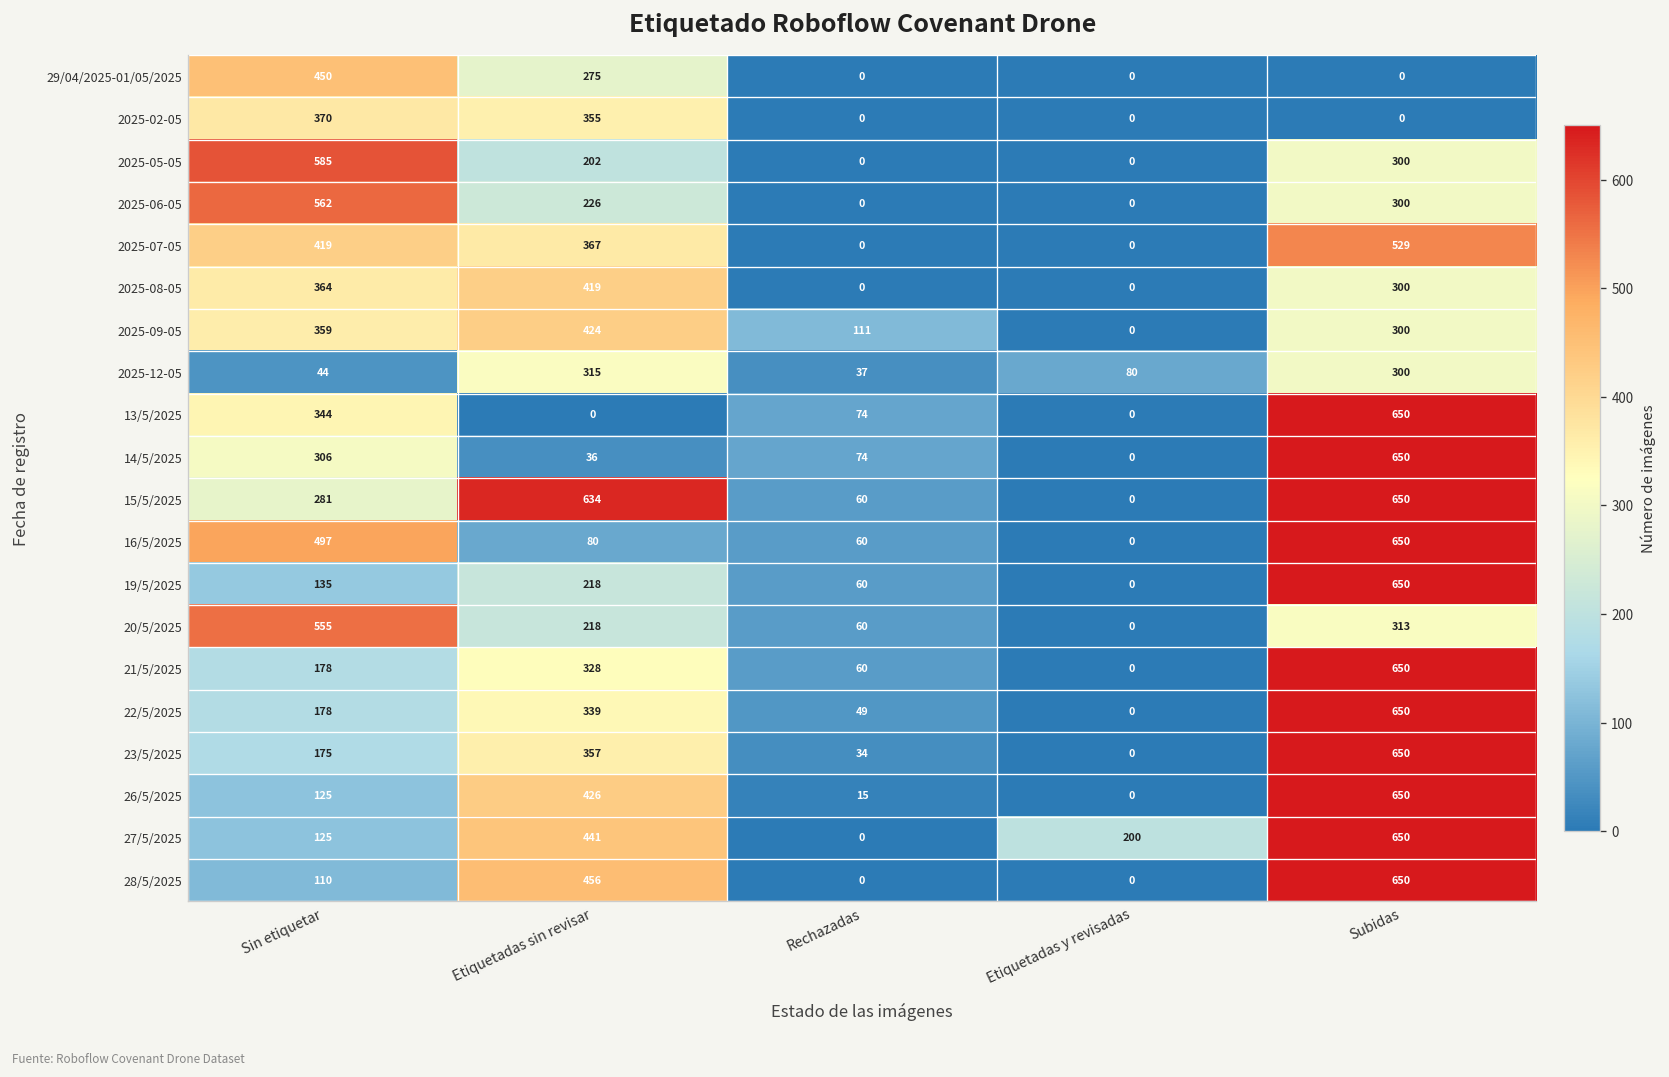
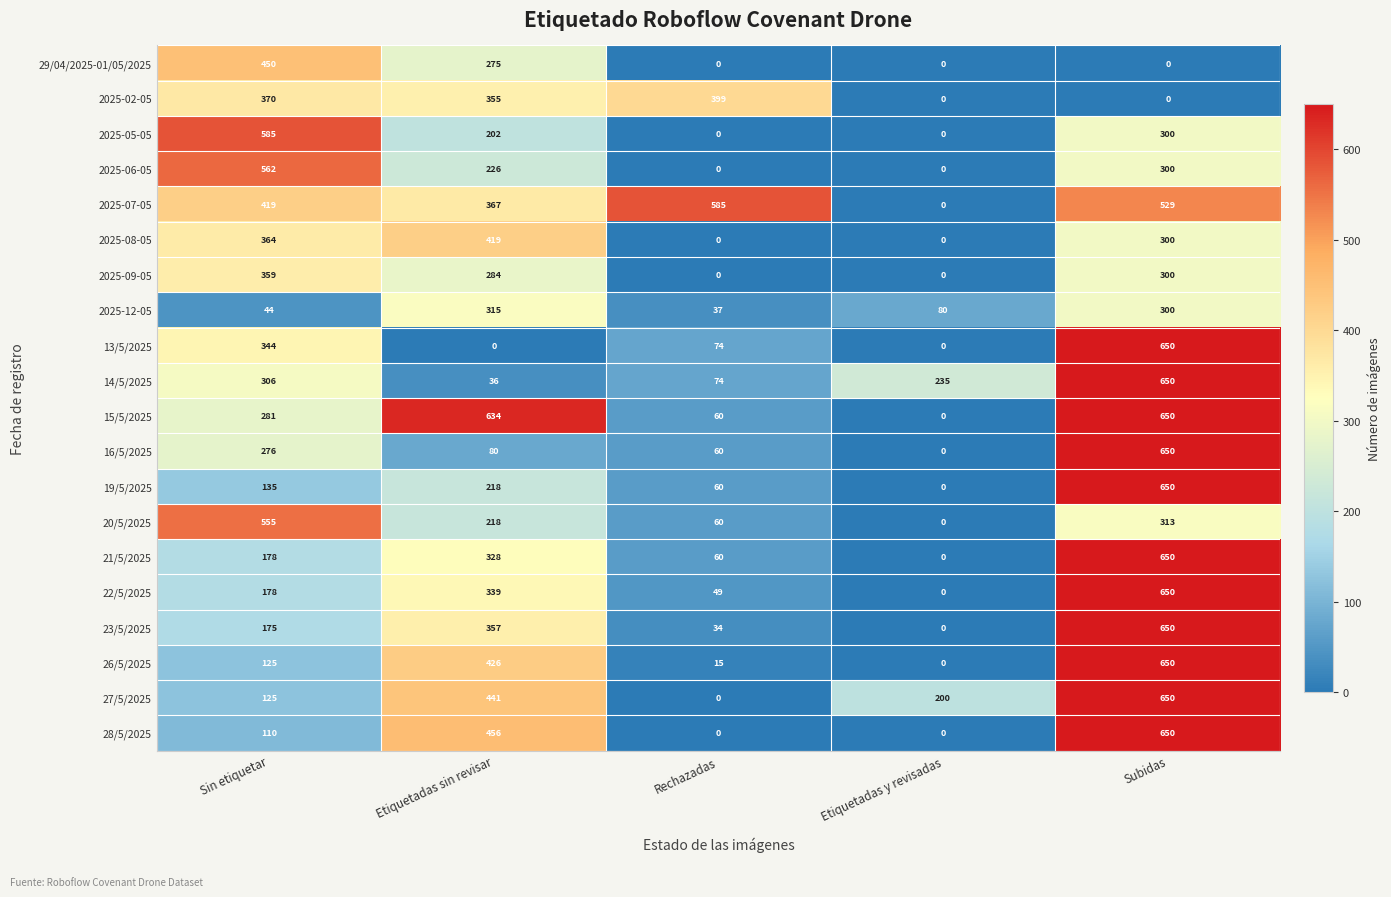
2025-02-05, Rechazadas: 0 -> 399
2025-07-05, Rechazadas: 0 -> 585
2025-09-05, Etiquetadas sin revisar: 424 -> 284
2025-09-05, Rechazadas: 111 -> 0
14/5/2025, Etiquetadas y revisadas: 0 -> 235
16/5/2025, Sin etiquetar: 497 -> 276
